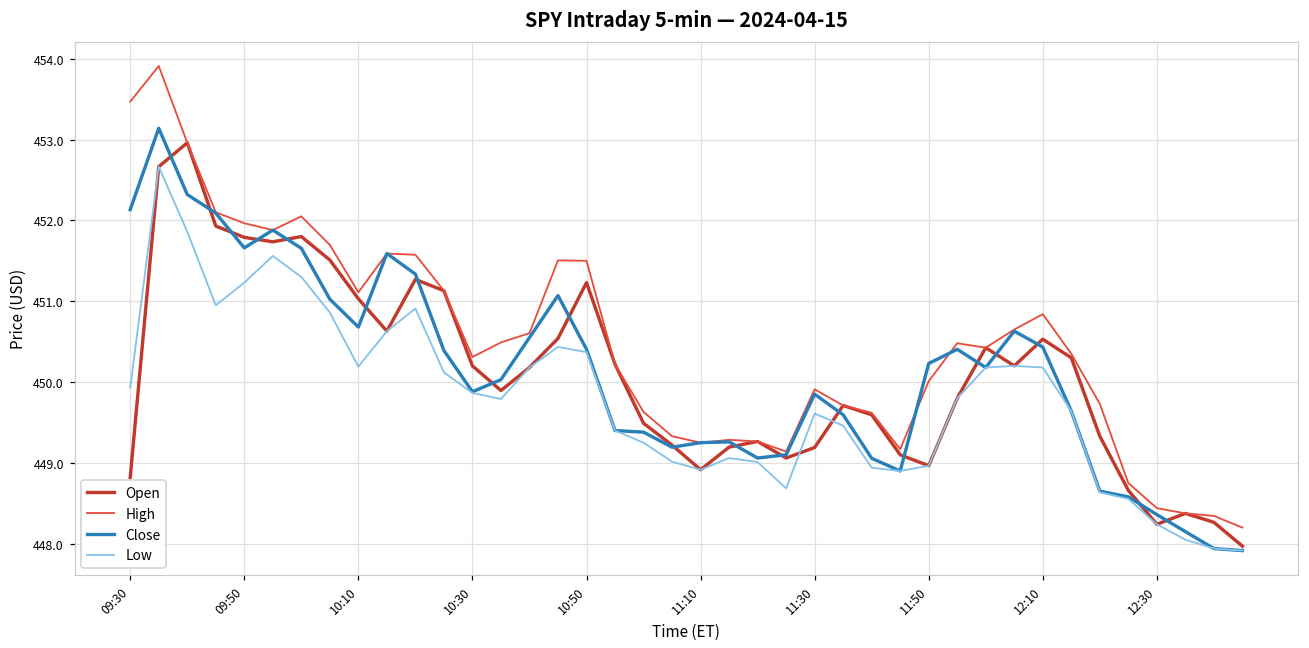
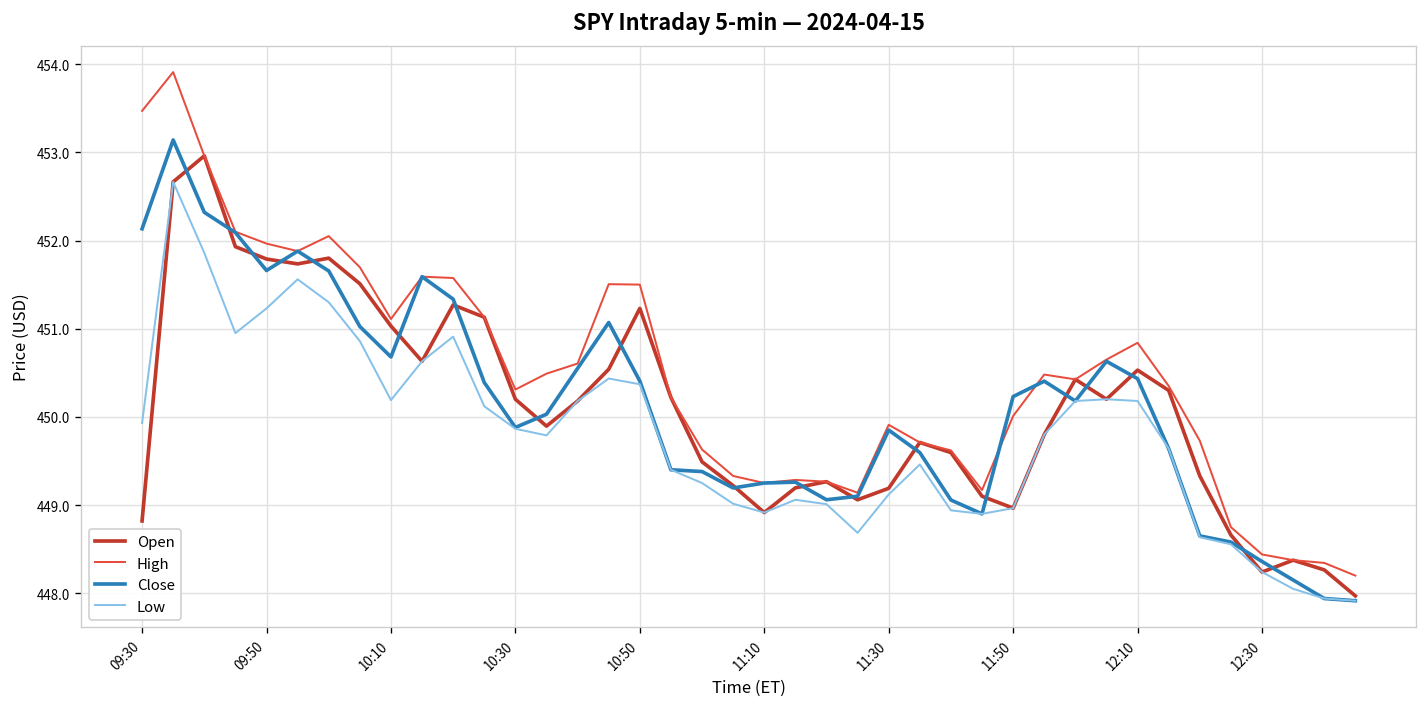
Low, 11:30: 449.6 -> 449.1
